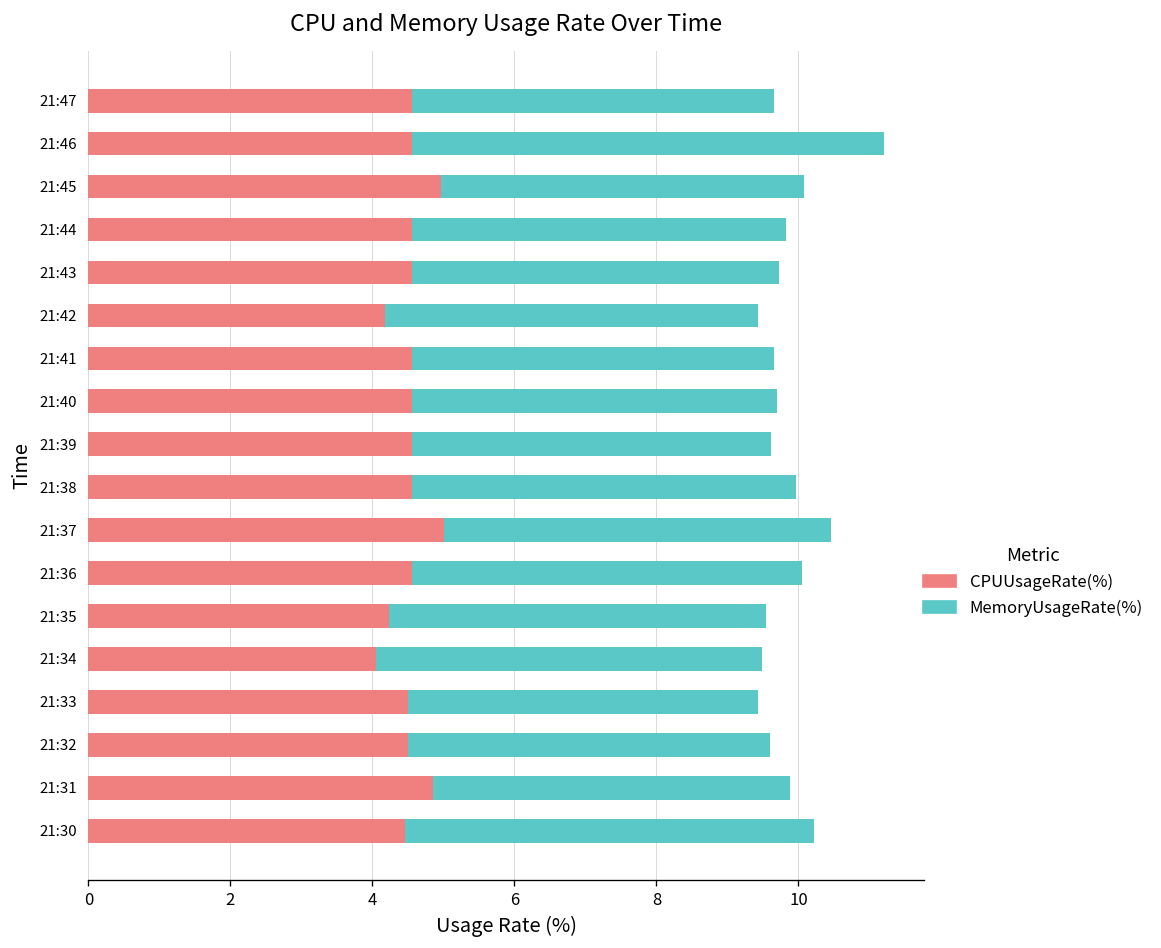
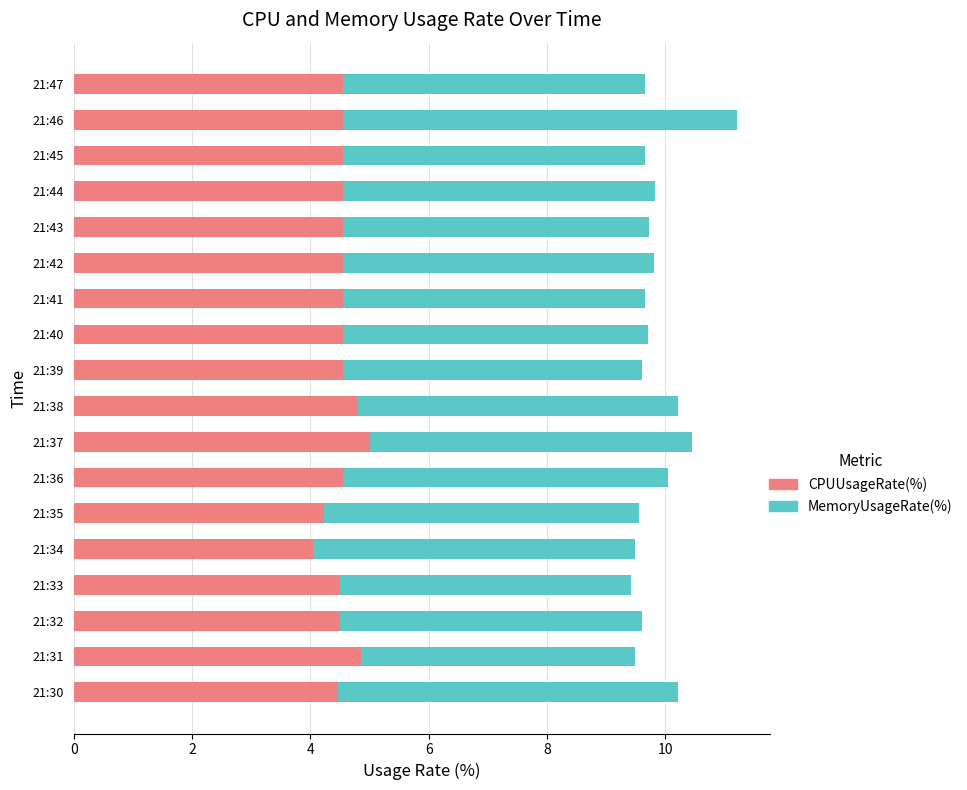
CPUUsageRate(%), 21:45: 5.0 -> 4.6
CPUUsageRate(%), 21:42: 4.2 -> 4.6
CPUUsageRate(%), 21:38: 4.6 -> 4.8
MemoryUsageRate(%), 21:31: 5.0 -> 4.6
